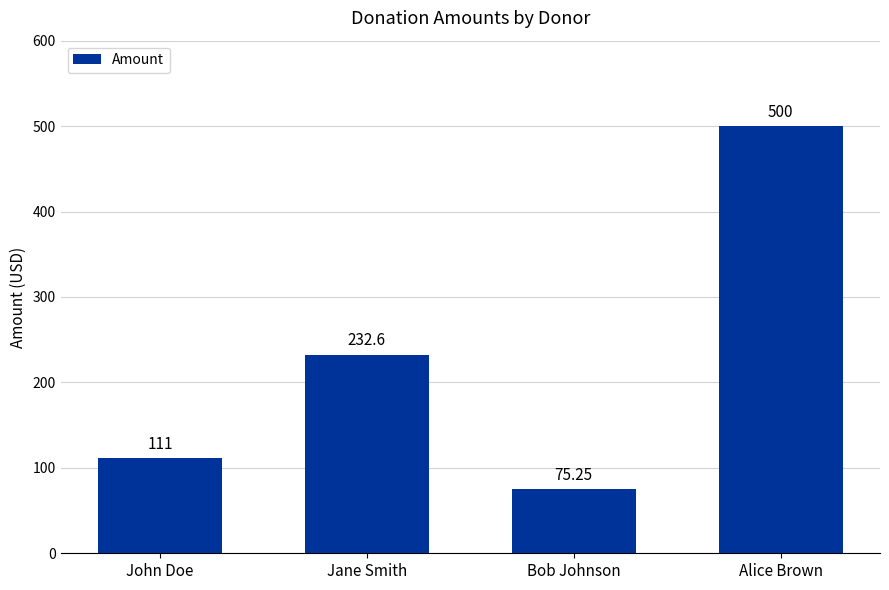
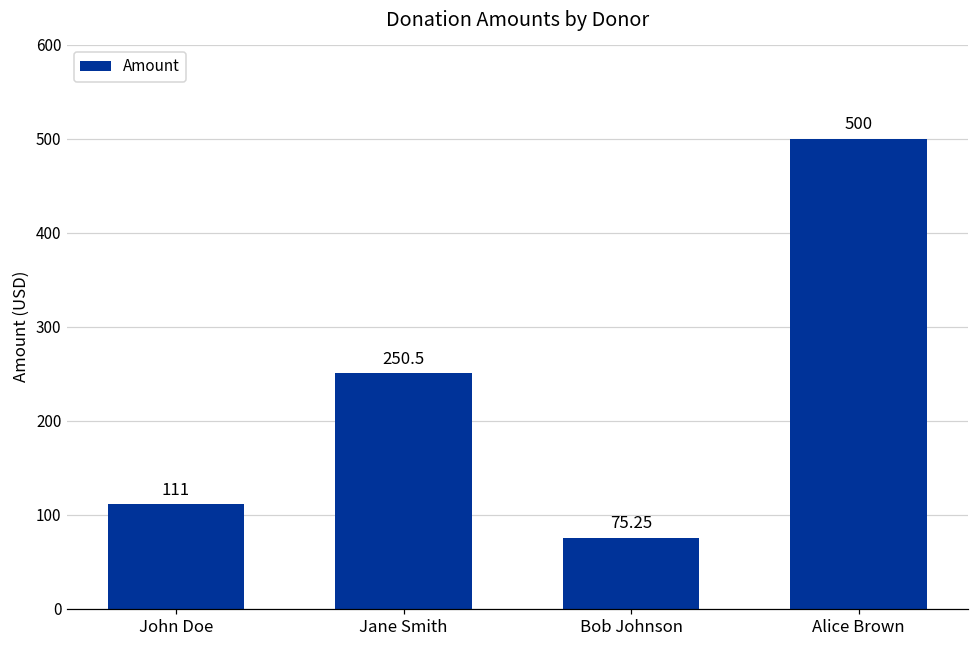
Jane Smith: 232.6 -> 250.5
